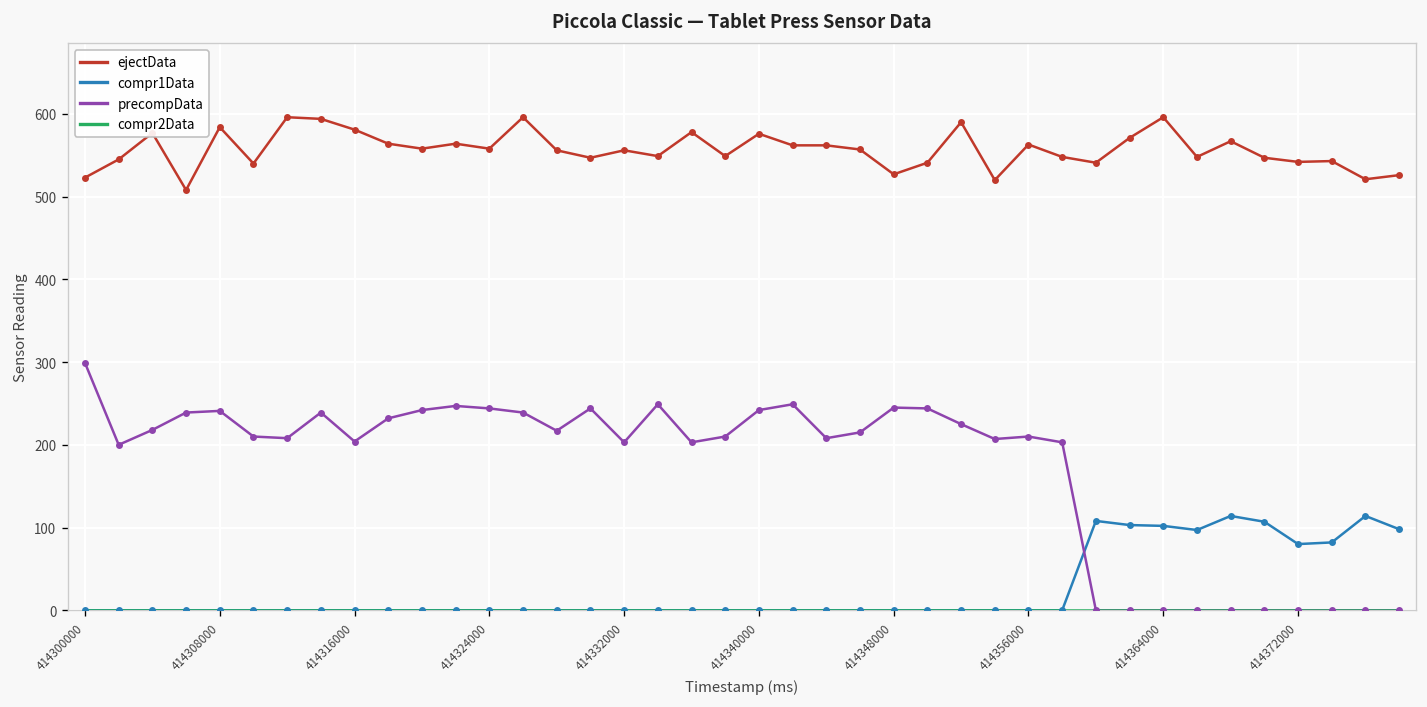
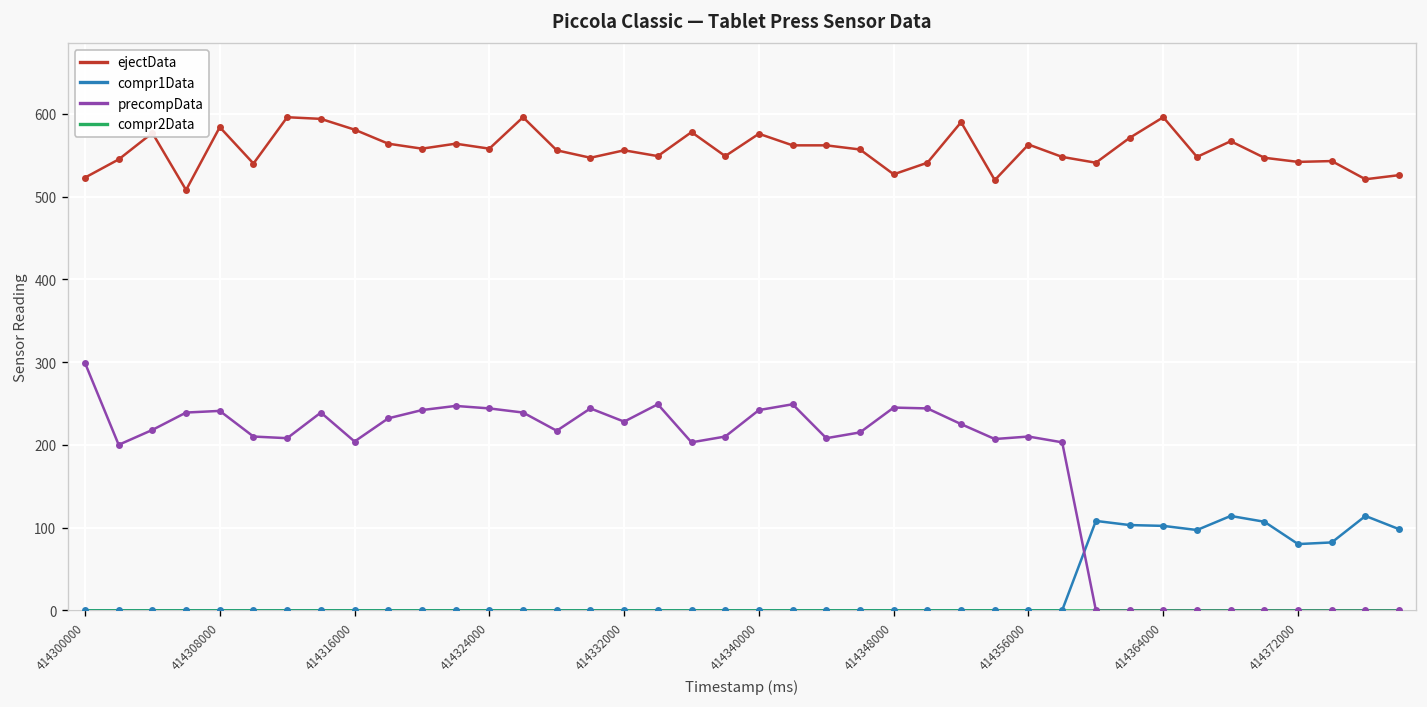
precompData, 414332000: 200 -> 230
